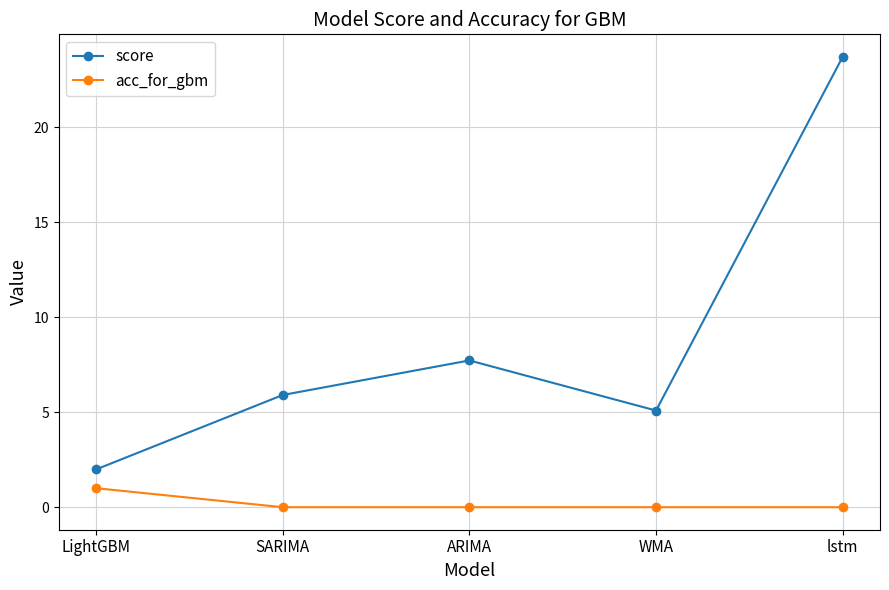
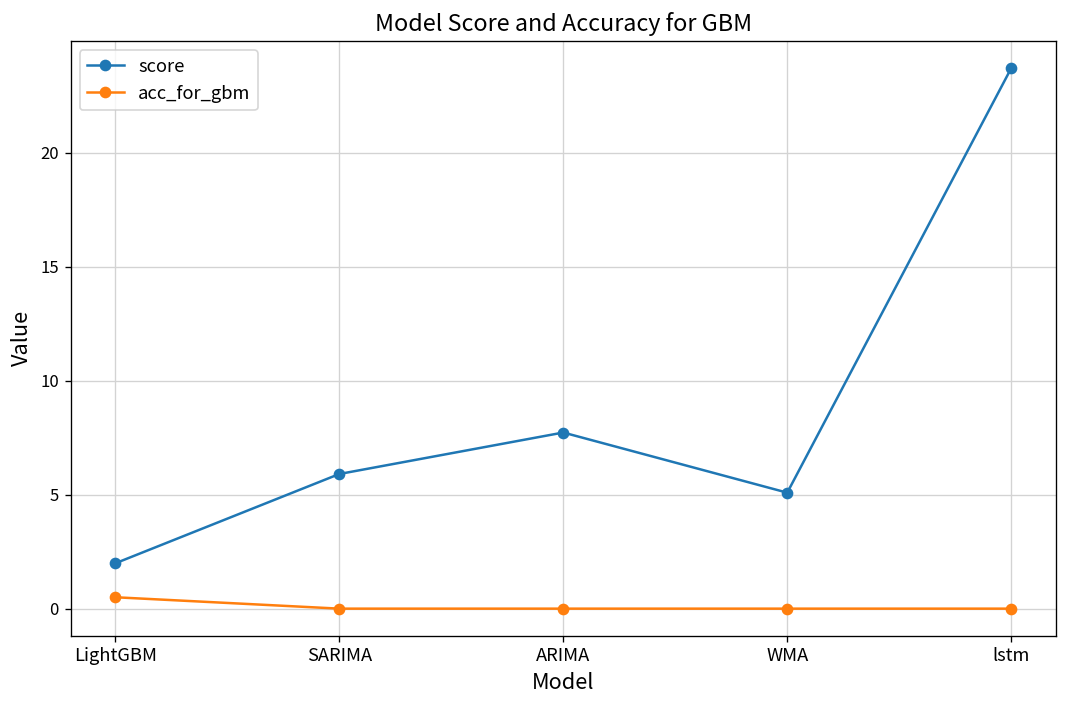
acc_for_gbm, LightGBM: 1.0 -> 0.5
